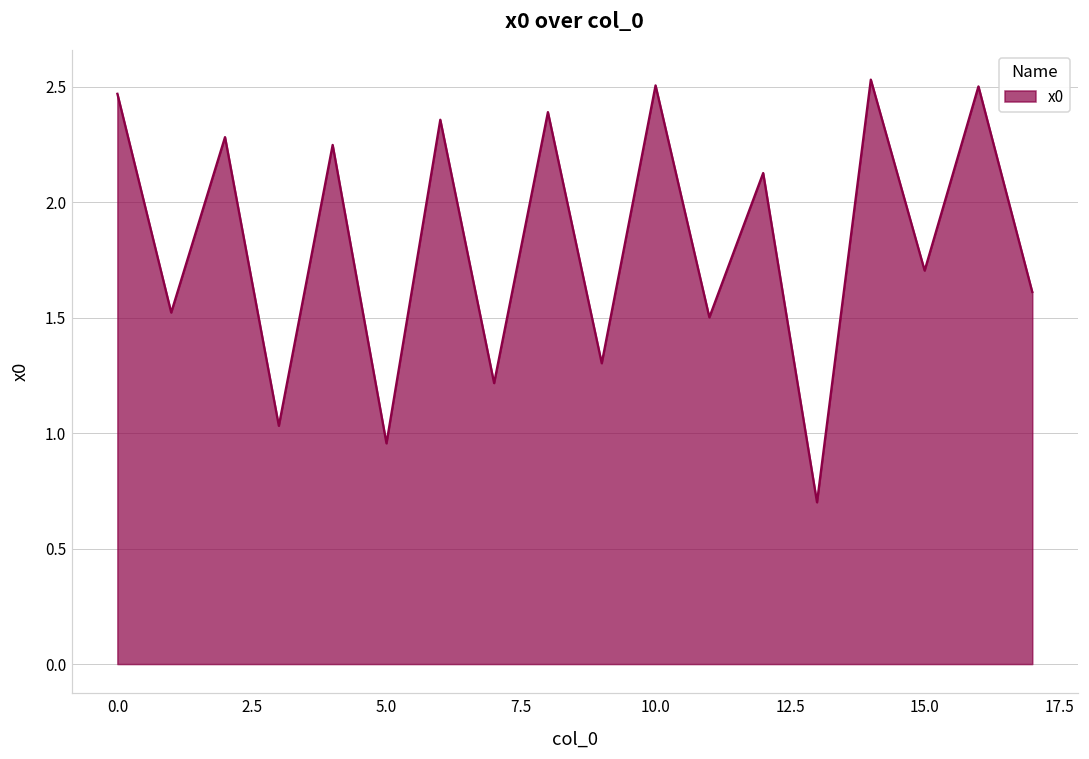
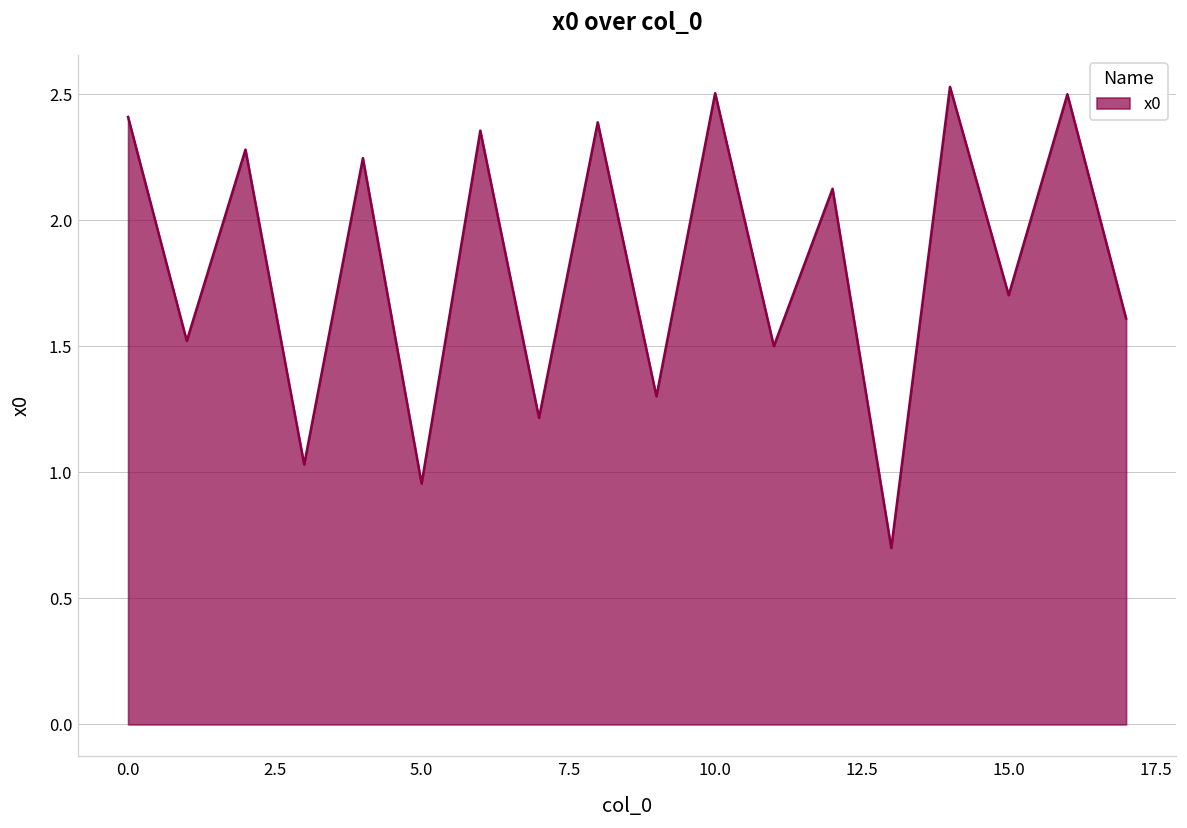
0.0: 2.47 -> 2.41
